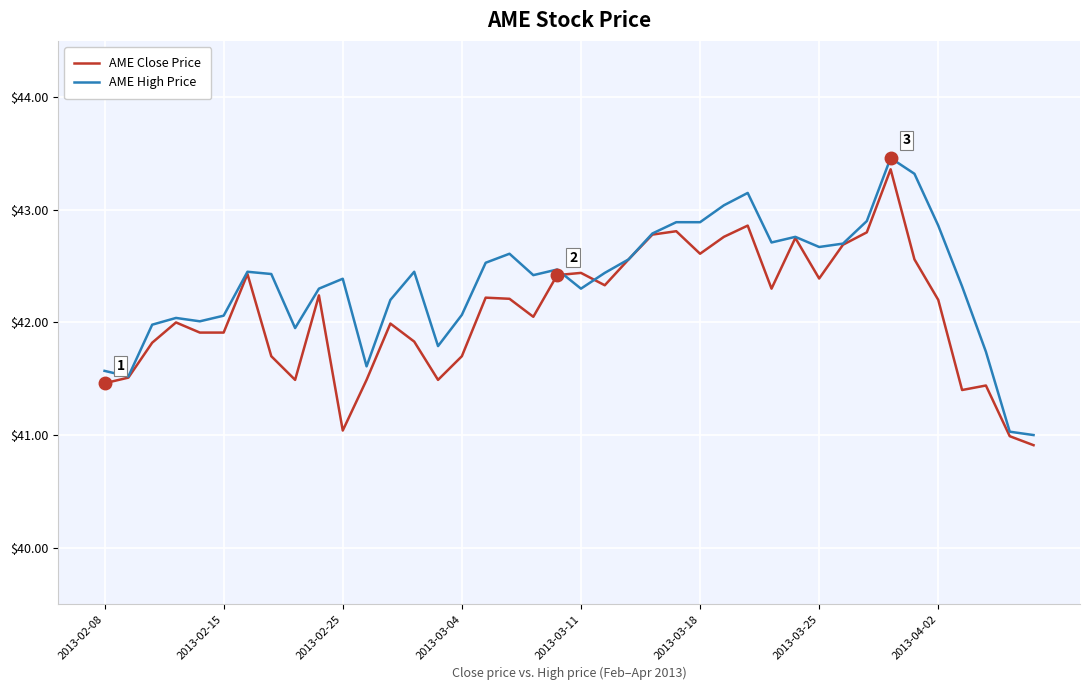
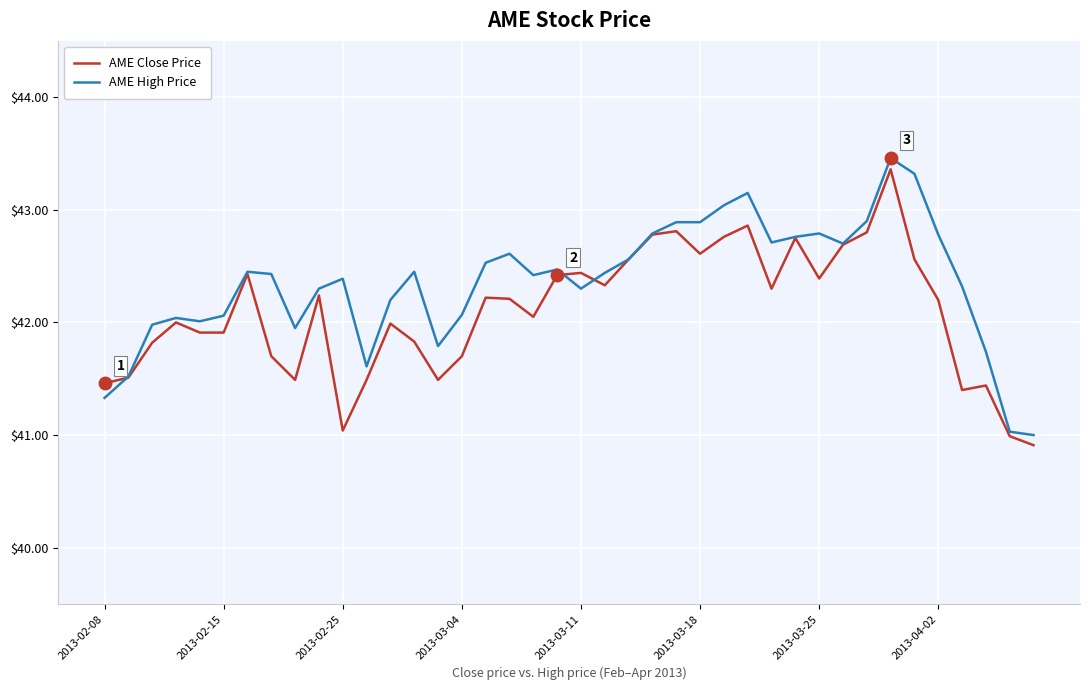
AME High Price, 2013-02-08: $41.57 -> $41.33
AME High Price, 2013-03-25: $42.67 -> $42.79
AME High Price, 2013-04-02: $42.86 -> $42.78
